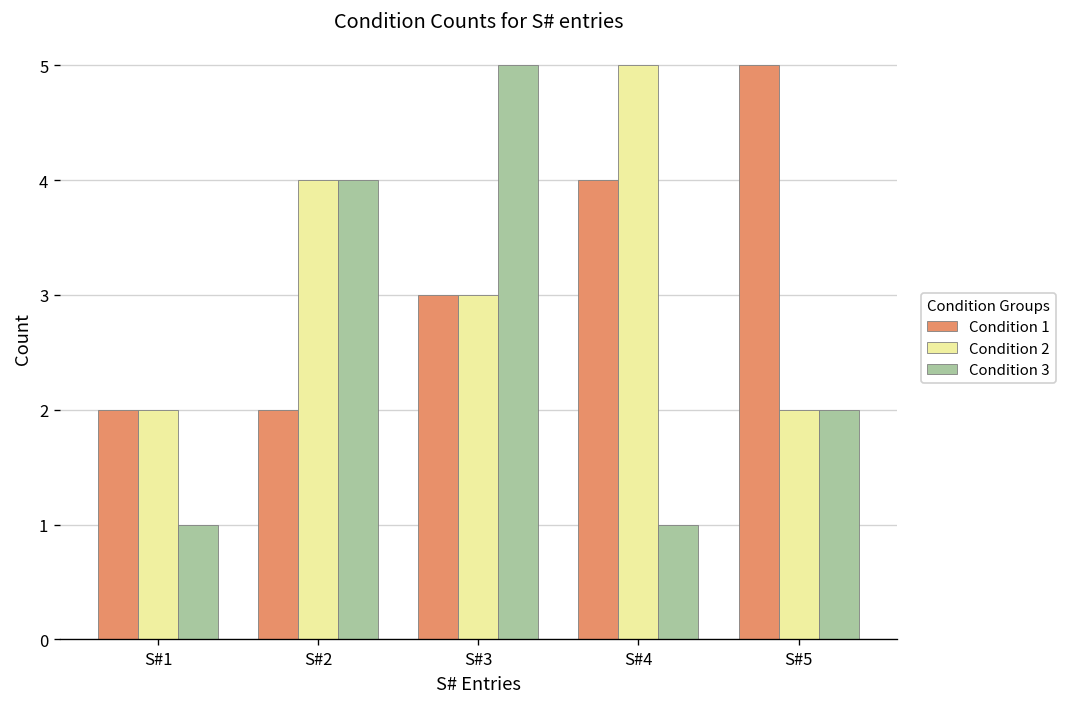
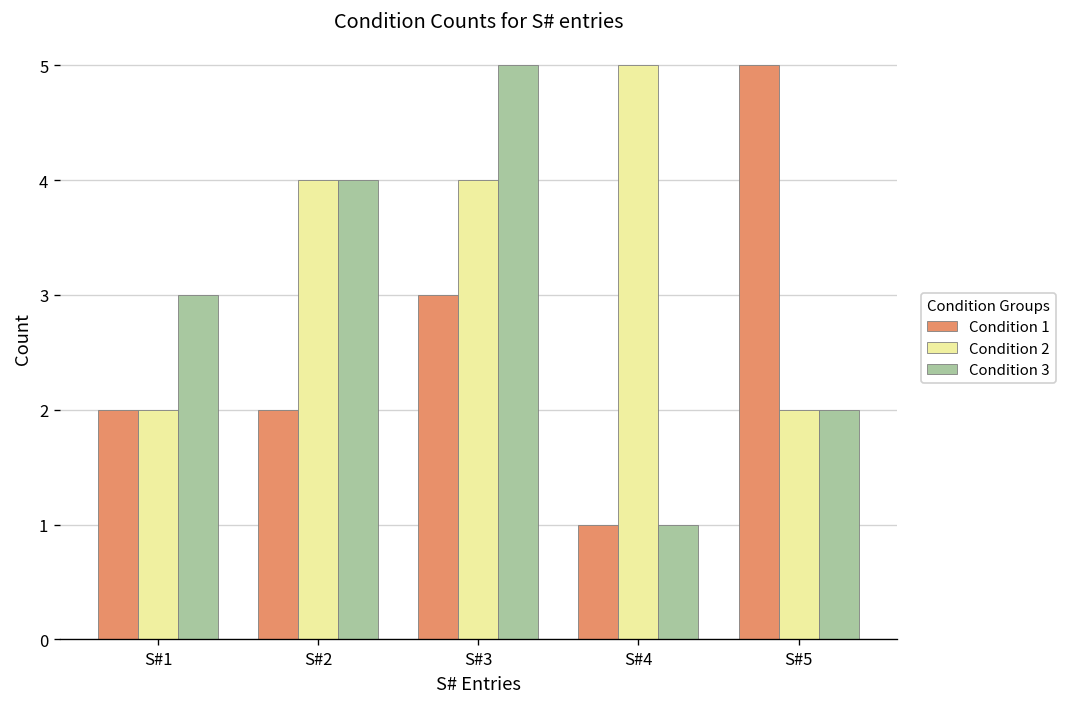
Condition 3, S#1: 1 -> 3
Condition 2, S#3: 3 -> 4
Condition 1, S#4: 4 -> 1
